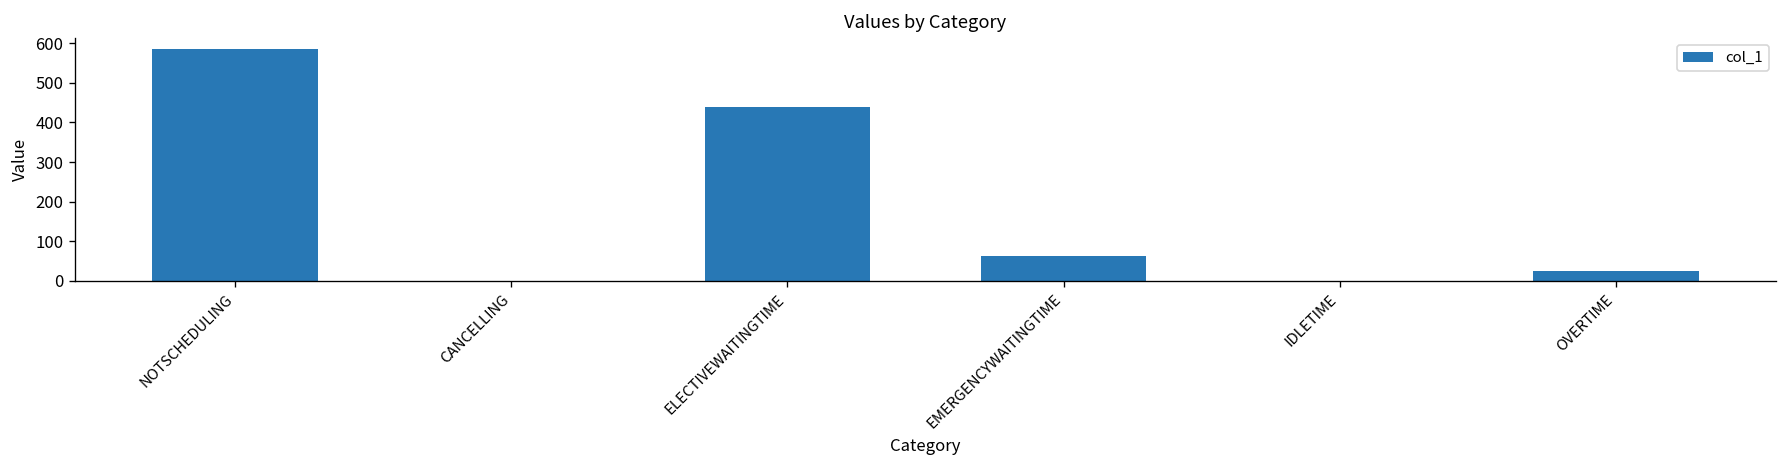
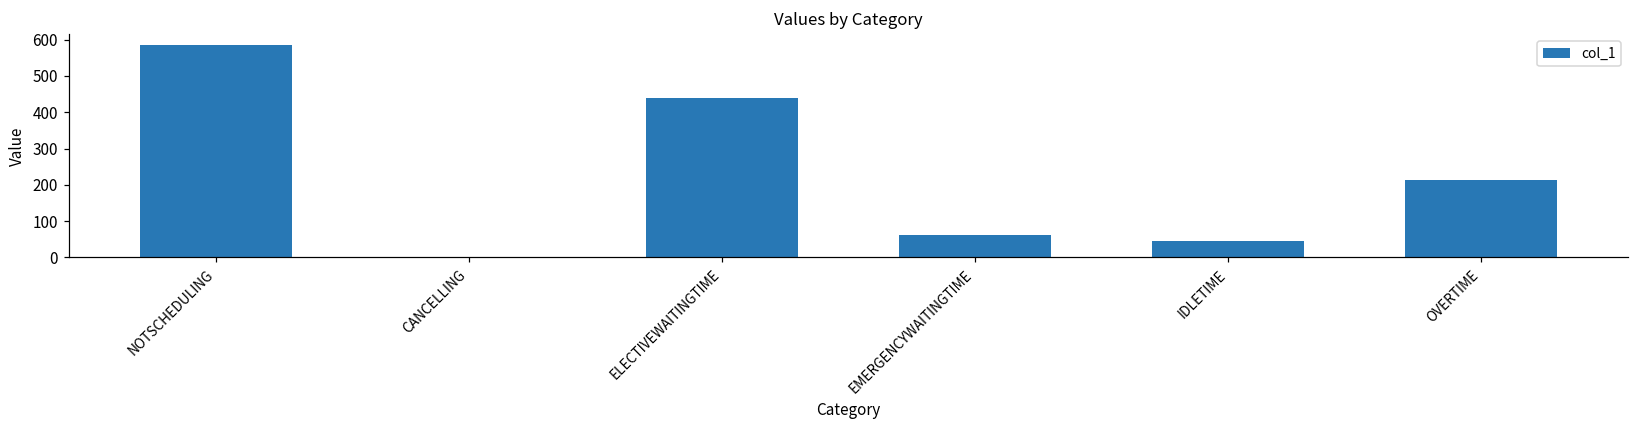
IDLETIME: 0 -> 50
OVERTIME: 30 -> 210
